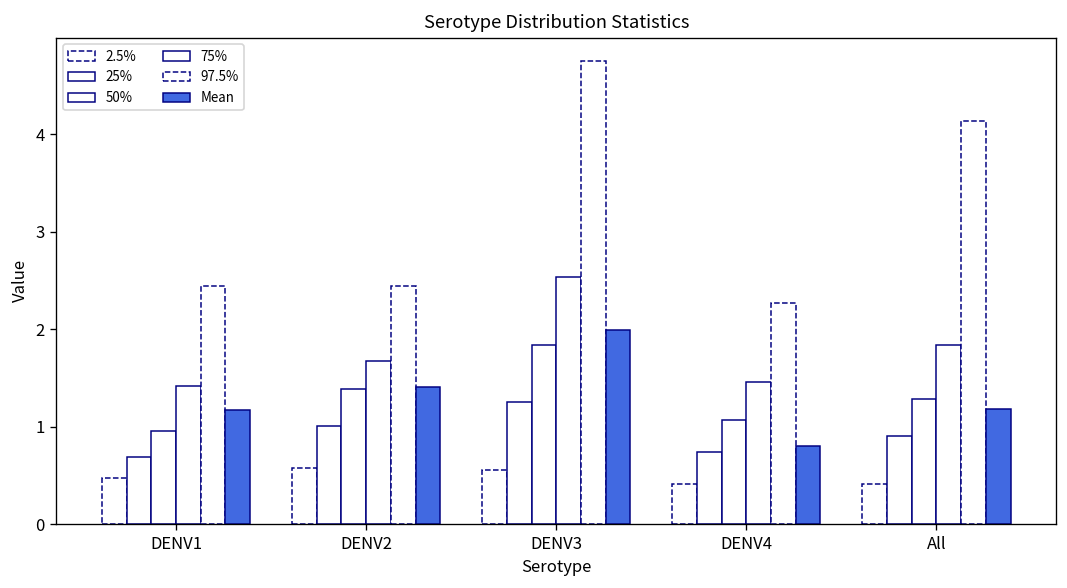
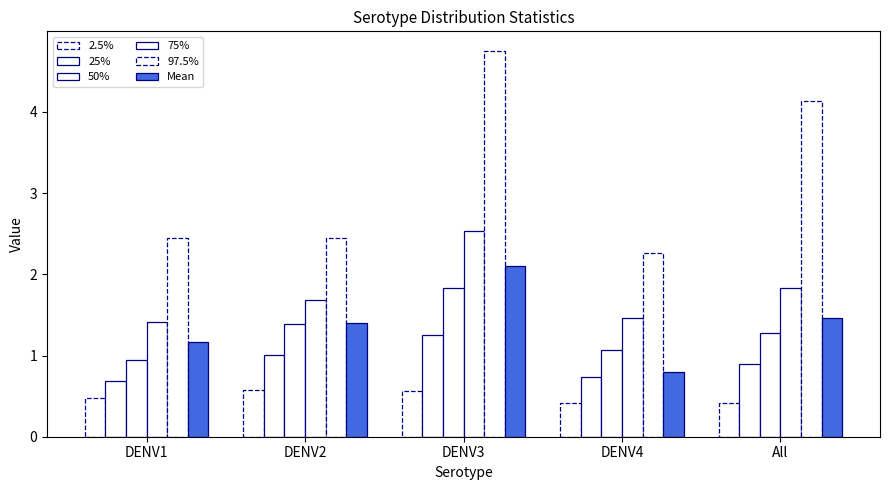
Mean, DENV3: 2.0 -> 2.1
Mean, All: 1.2 -> 1.5
